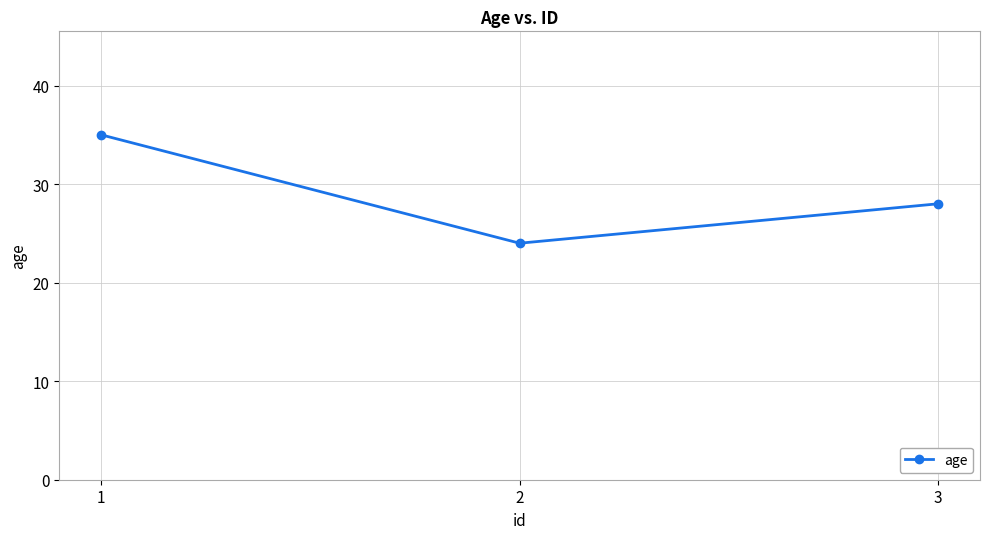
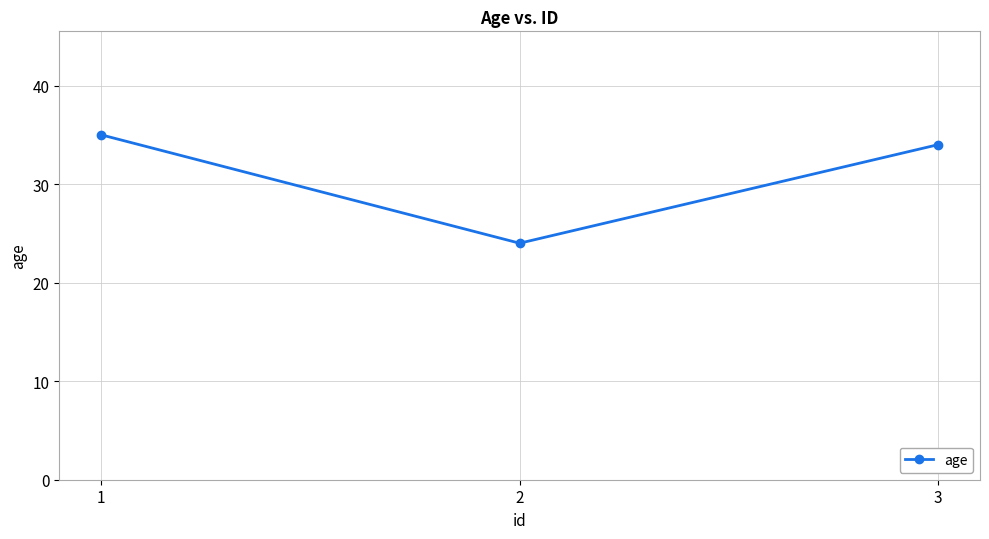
3: 28 -> 34
